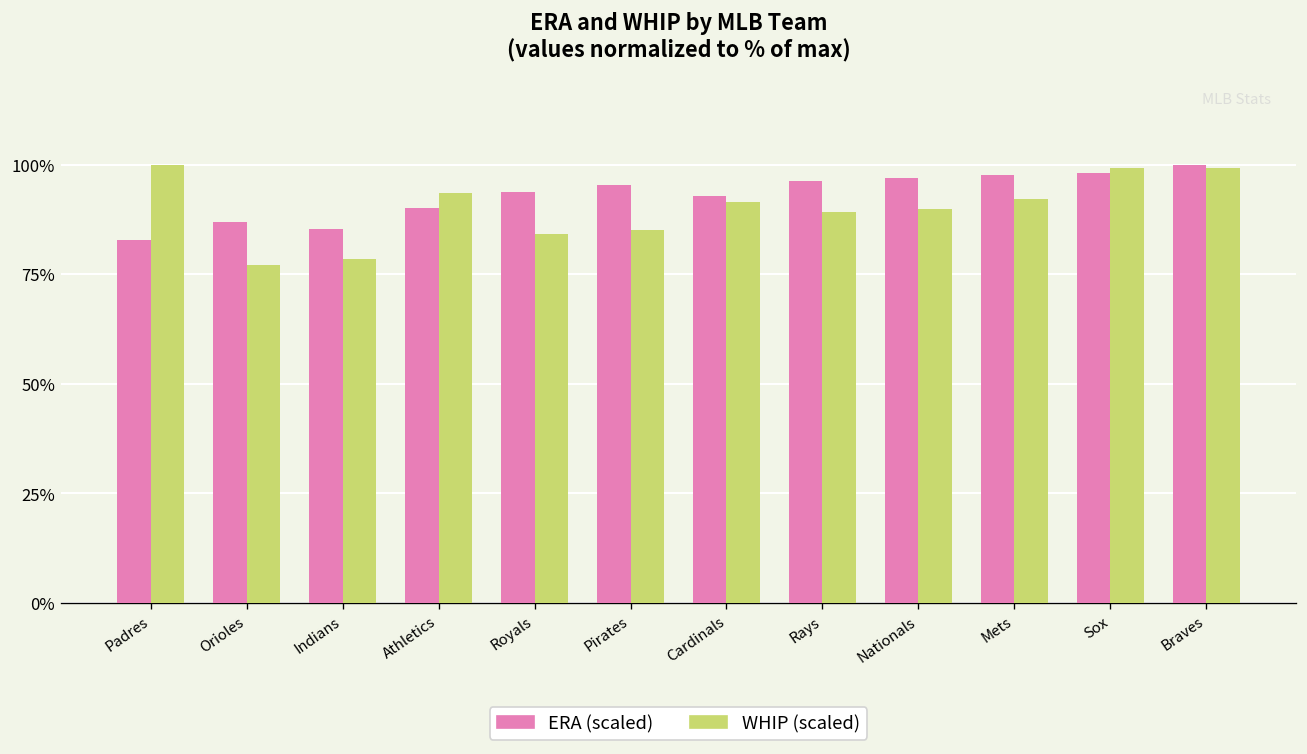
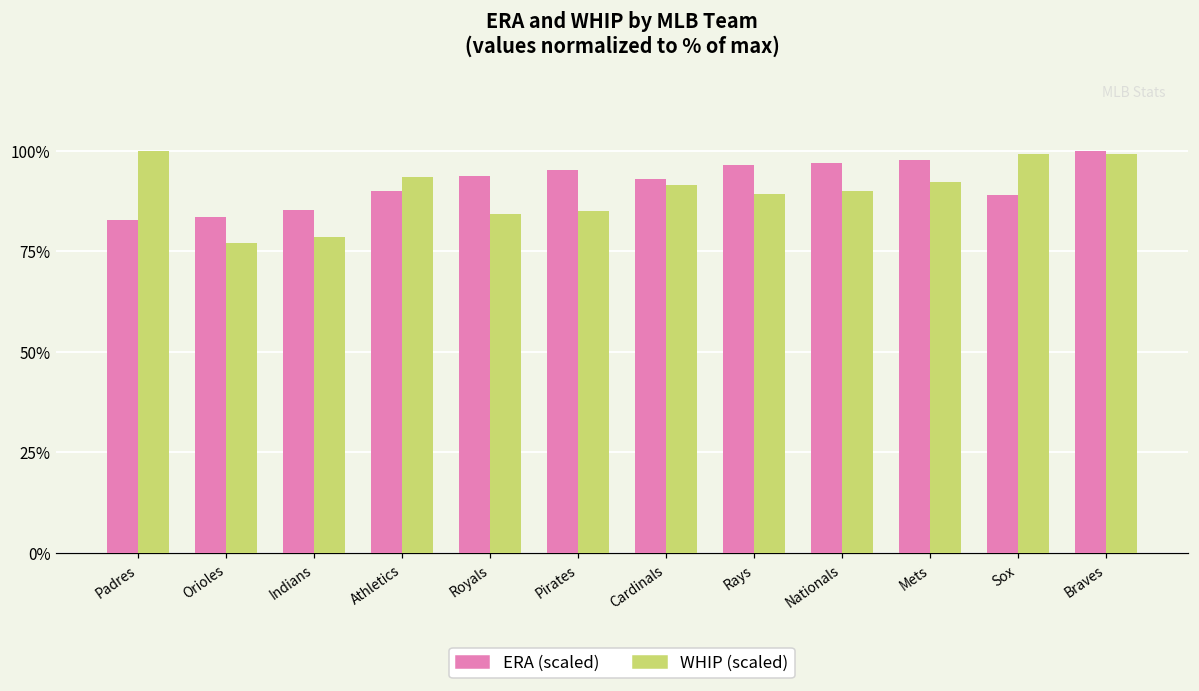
ERA (scaled), Orioles: 87% -> 83%
ERA (scaled), Sox: 98% -> 89%
